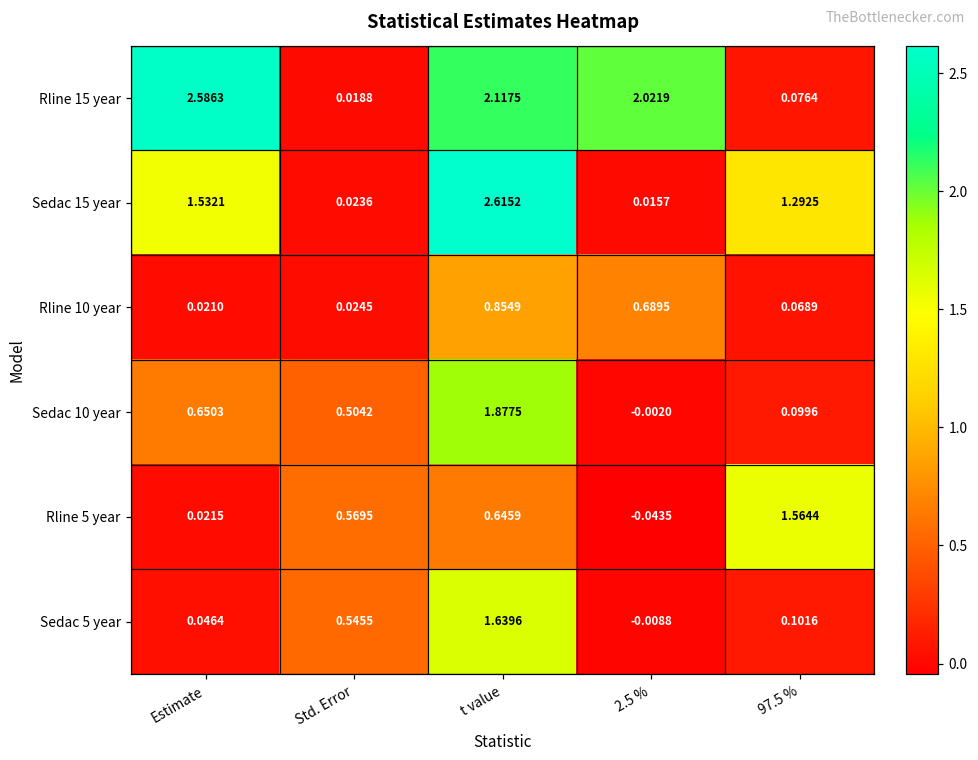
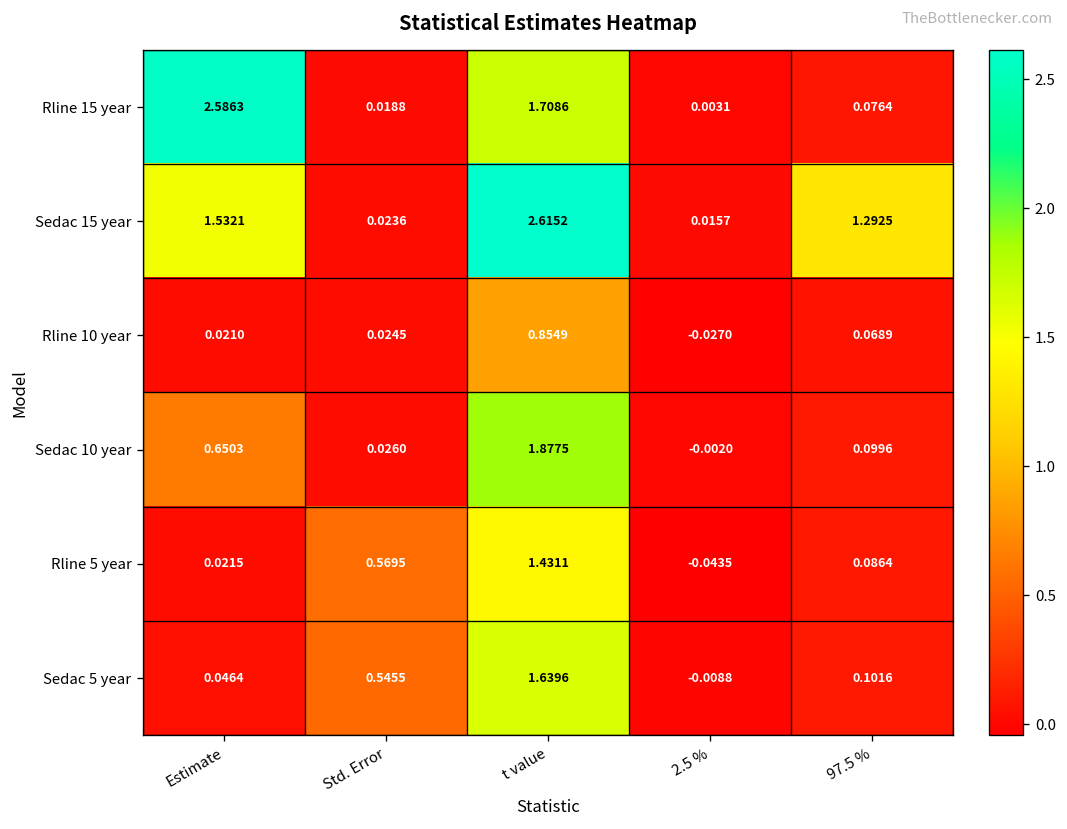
Rline 15 year, t value: 2.1175 -> 1.7086
Rline 15 year, 2.5 %: 2.0219 -> 0.0031
Rline 10 year, 2.5 %: 0.6895 -> -0.0270
Sedac 10 year, Std. Error: 0.5042 -> 0.0260
Rline 5 year, t value: 0.6459 -> 1.4311
Rline 5 year, 97.5 %: 1.5644 -> 0.0864
